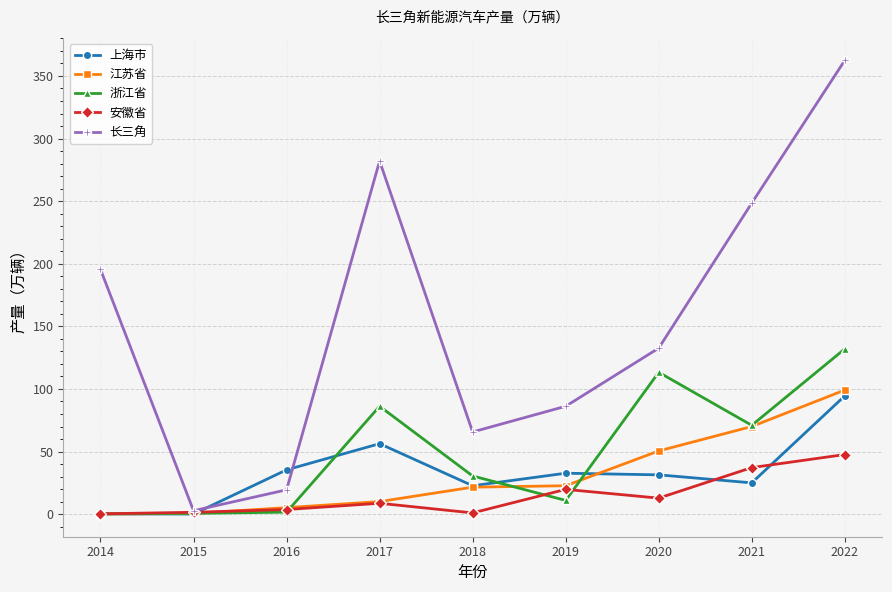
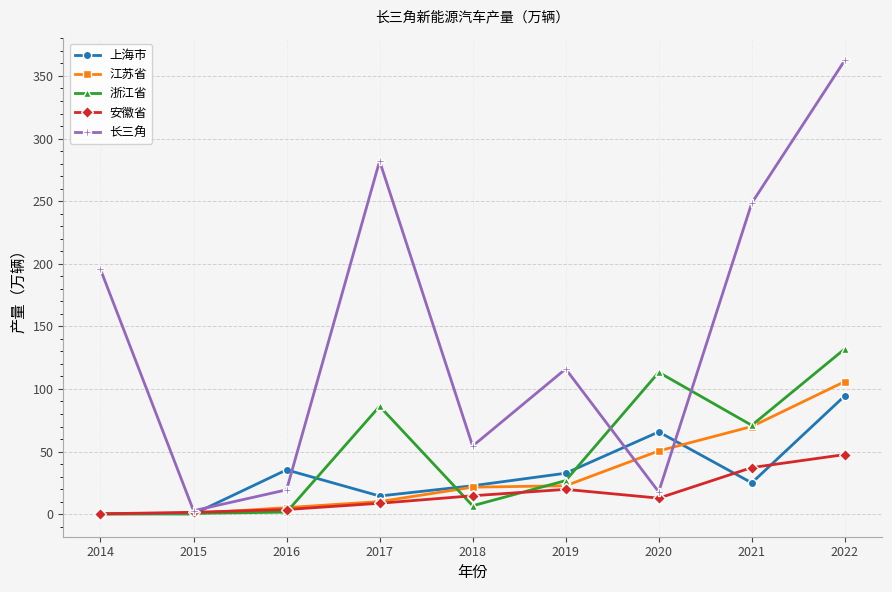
上海市, 2017: 56 -> 15
浙江省, 2018: 31 -> 7
安徽省, 2018: 1 -> 15
长三角, 2018: 66 -> 54
浙江省, 2019: 11 -> 27
长三角, 2019: 86 -> 116
上海市, 2020: 31 -> 66
长三角, 2020: 133 -> 18
江苏省, 2022: 99 -> 106
